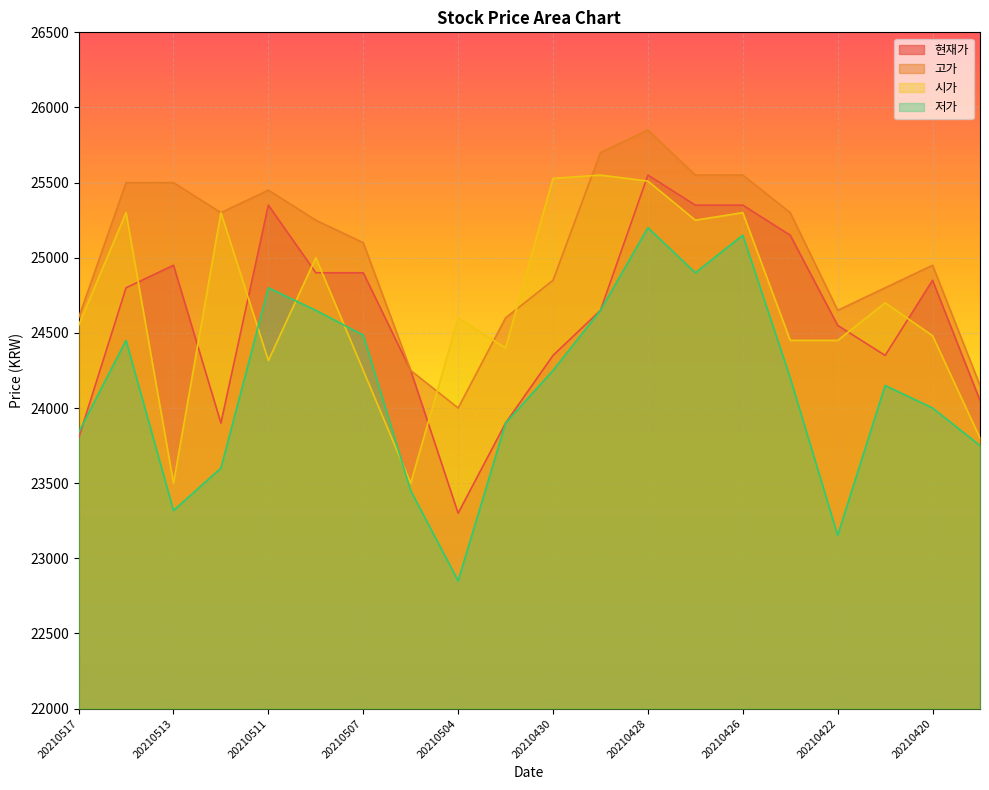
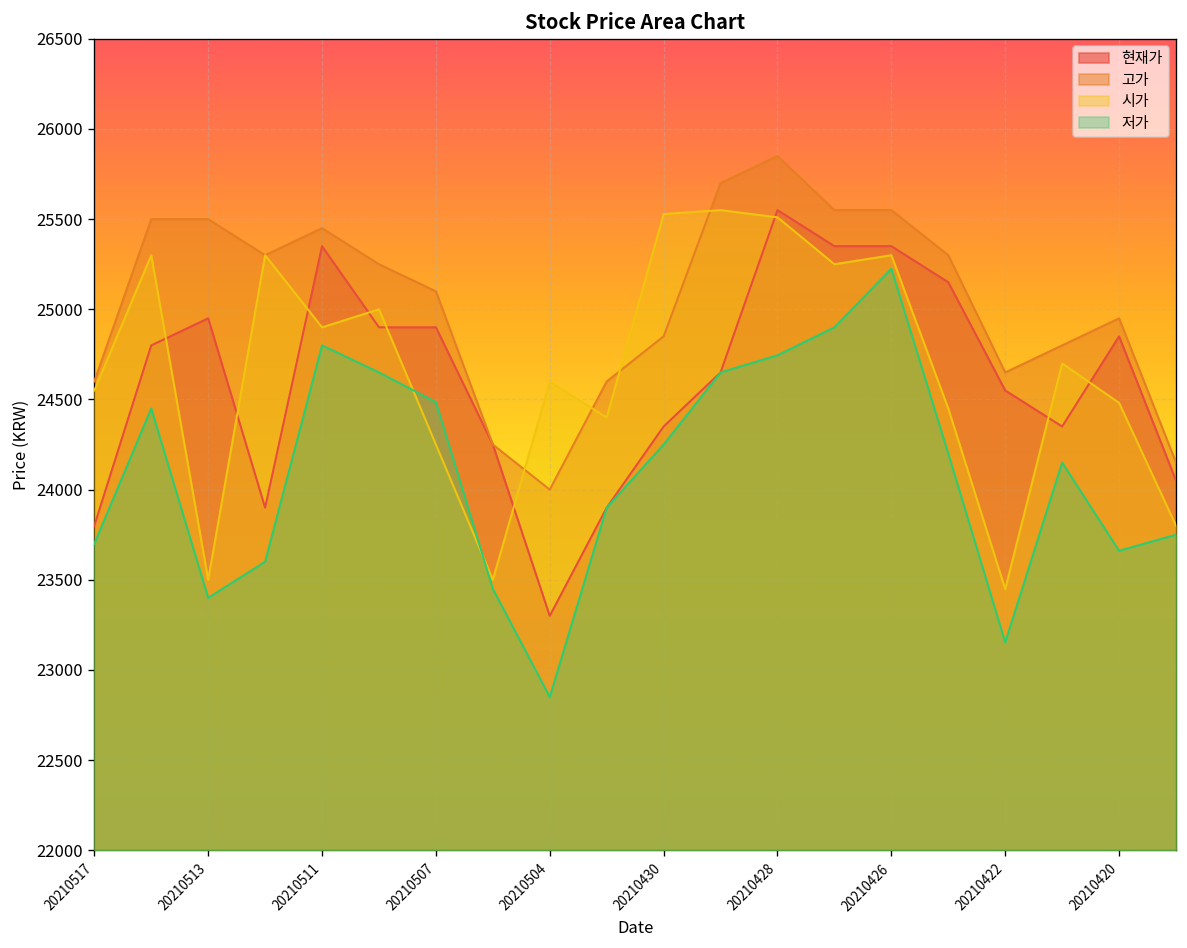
저가, 20210517: 23840 -> 23700
저가, 20210513: 23320 -> 23400
시가, 20210511: 24320 -> 24900
저가, 20210428: 25200 -> 24750
저가, 20210426: 25150 -> 25230
시가, 20210422: 24450 -> 23450
저가, 20210420: 24000 -> 23660
